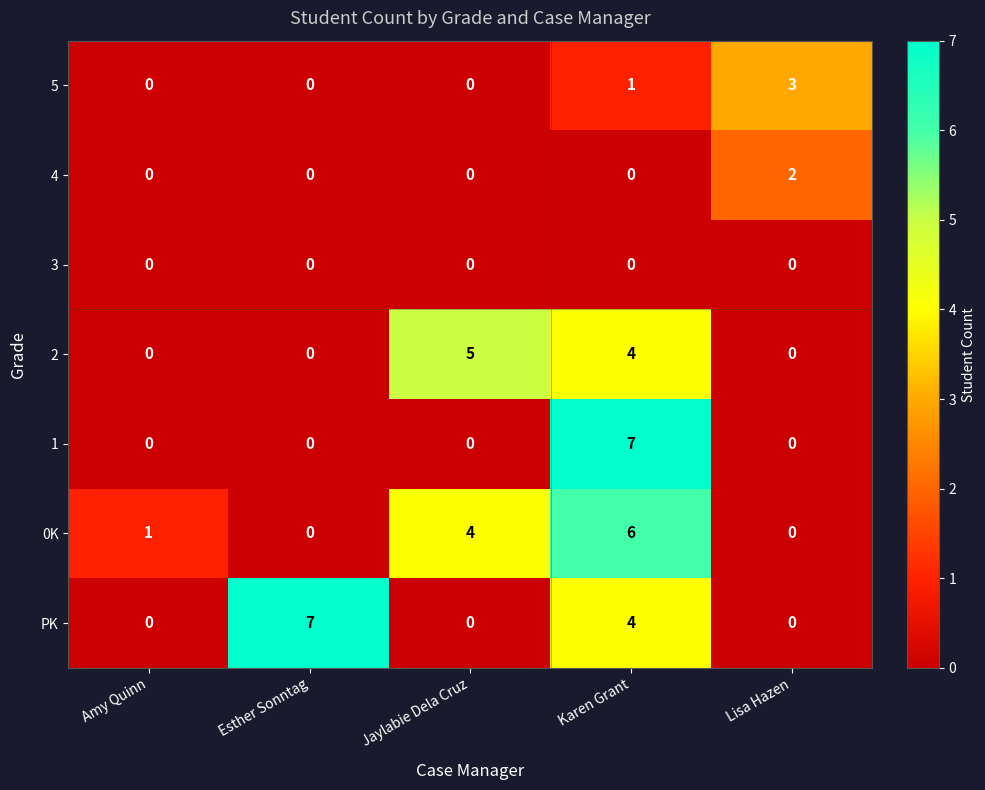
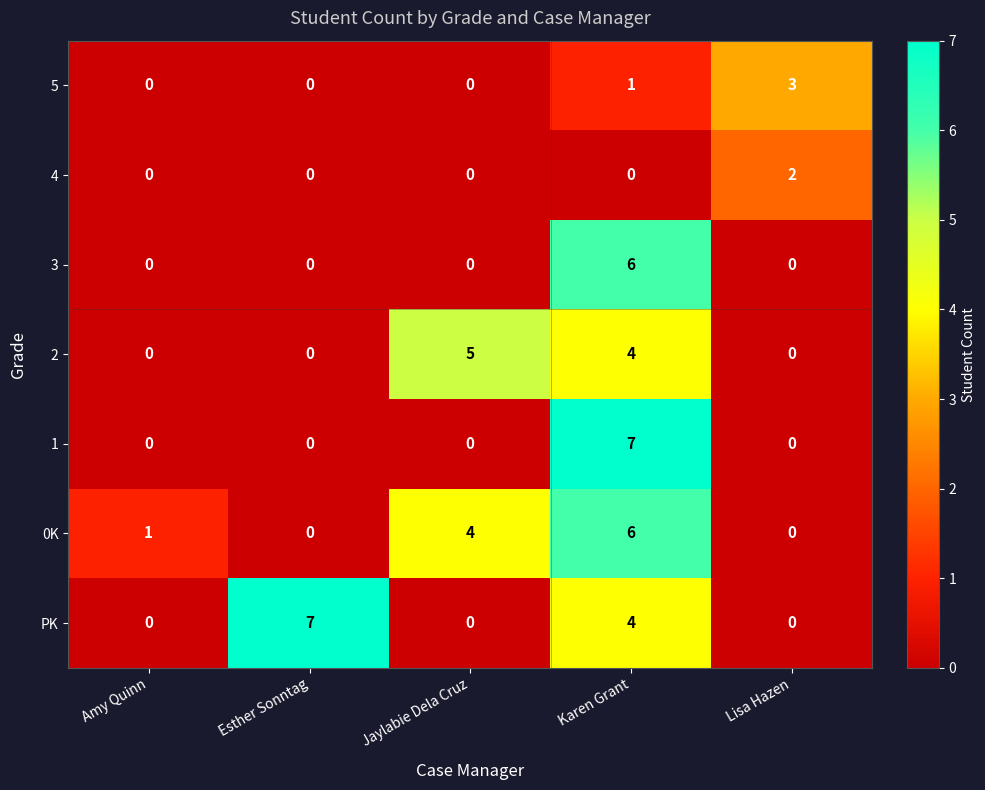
3, Karen Grant: 0 -> 6
